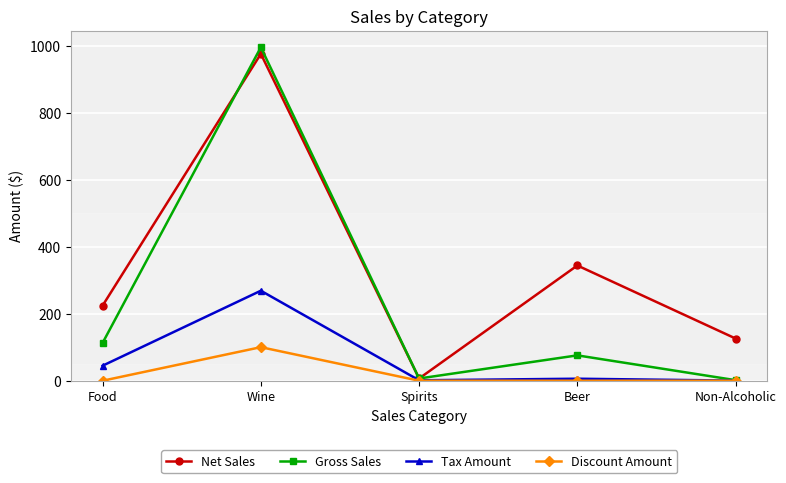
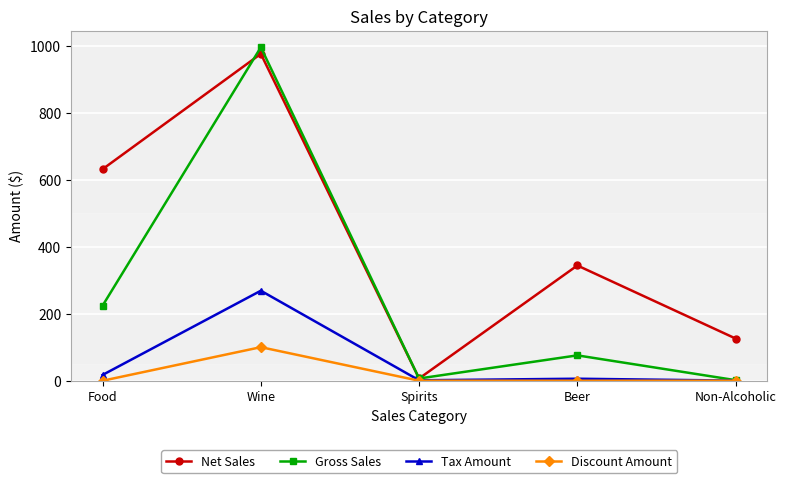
Net Sales, Food: 220 -> 630
Gross Sales, Food: 110 -> 220
Tax Amount, Food: 40 -> 20
